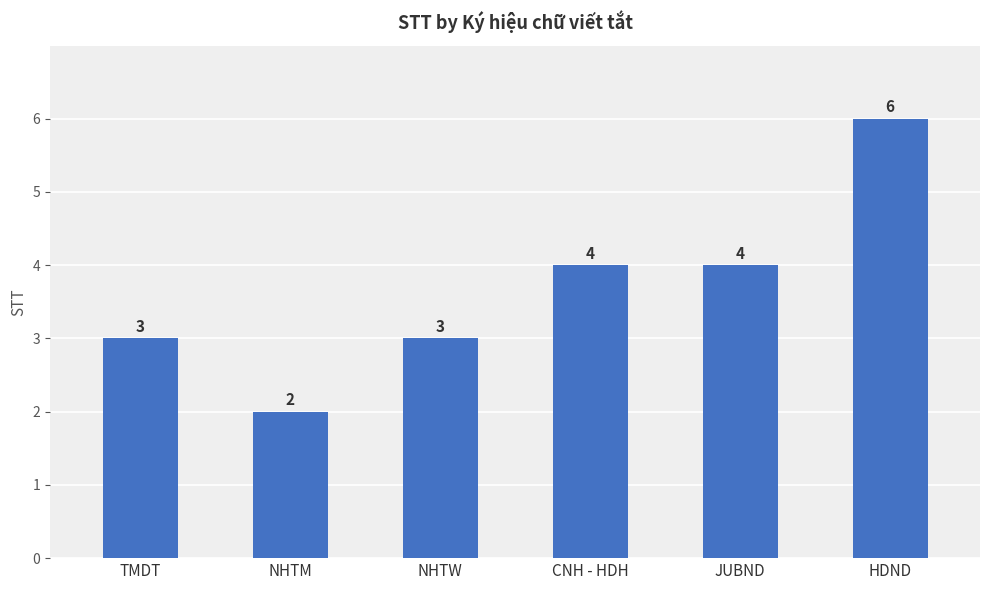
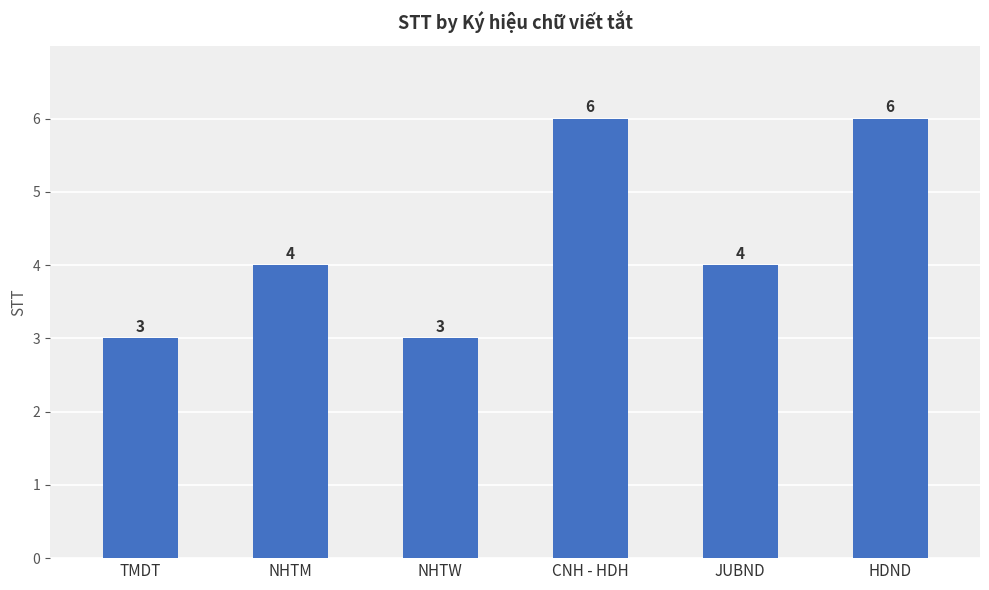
NHTM: 2 -> 4
CNH - HDH: 4 -> 6
